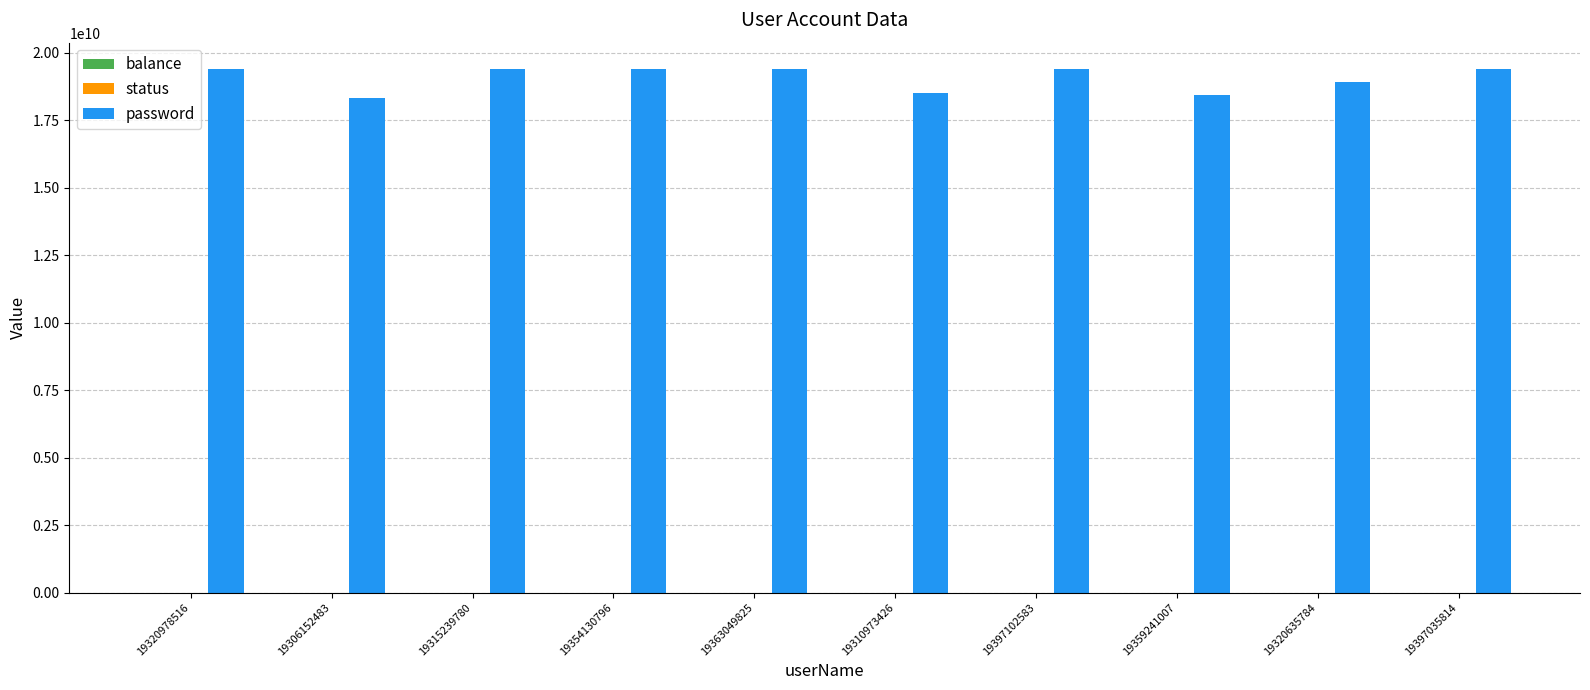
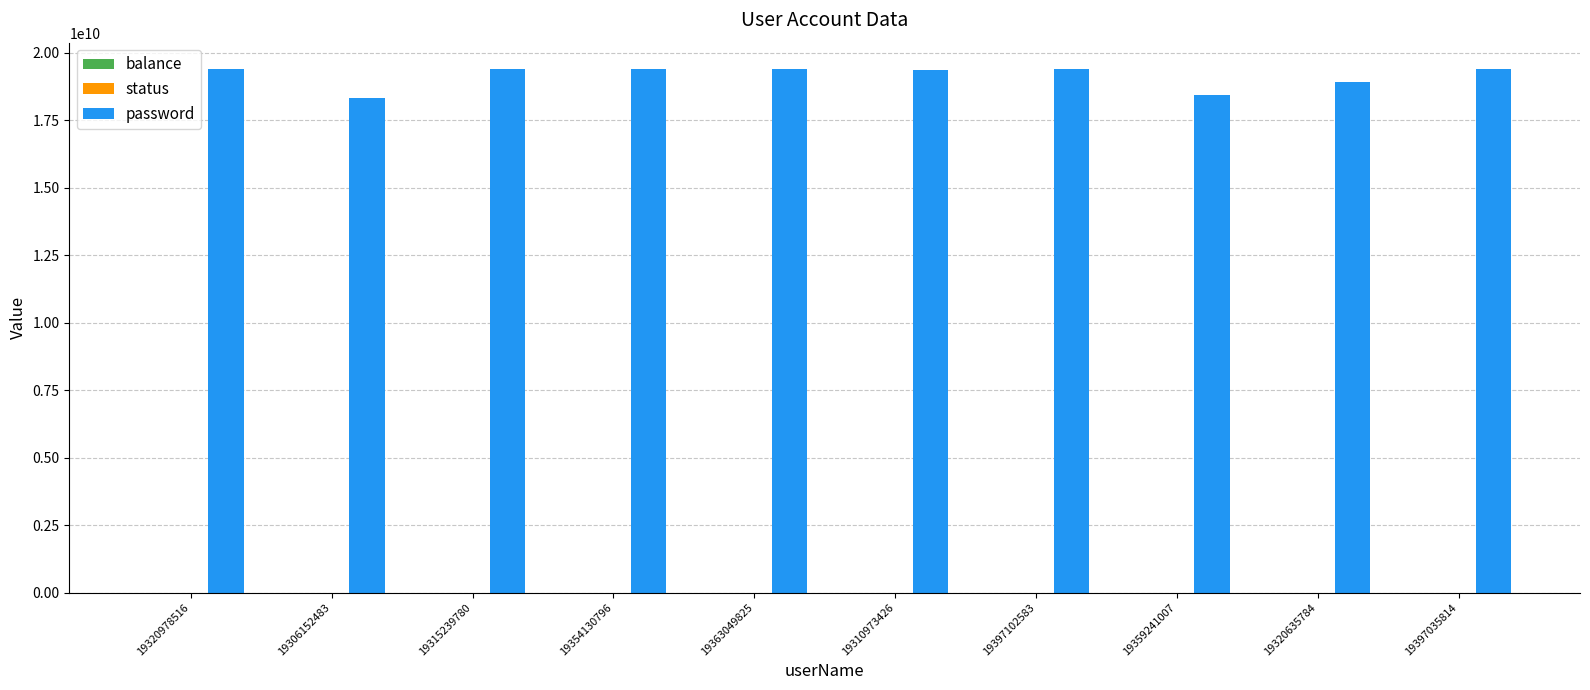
password, 19310973426: 18500000000 -> 19300000000
